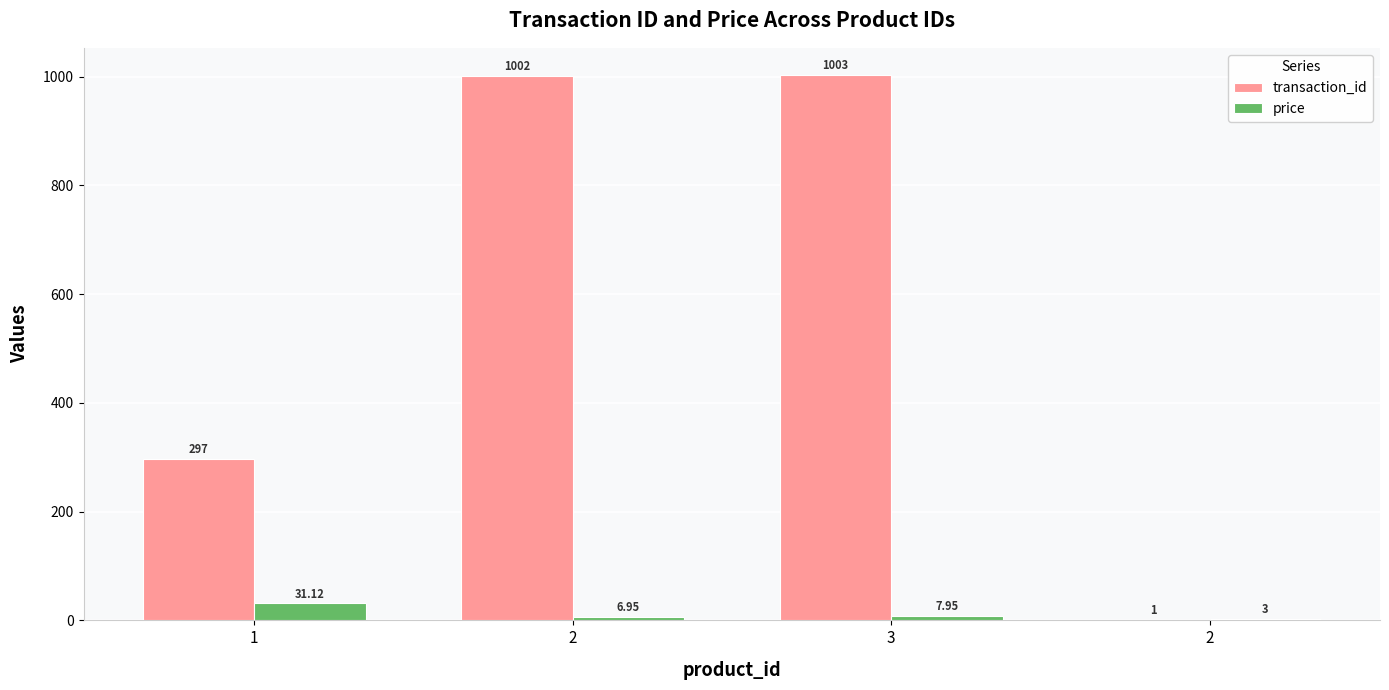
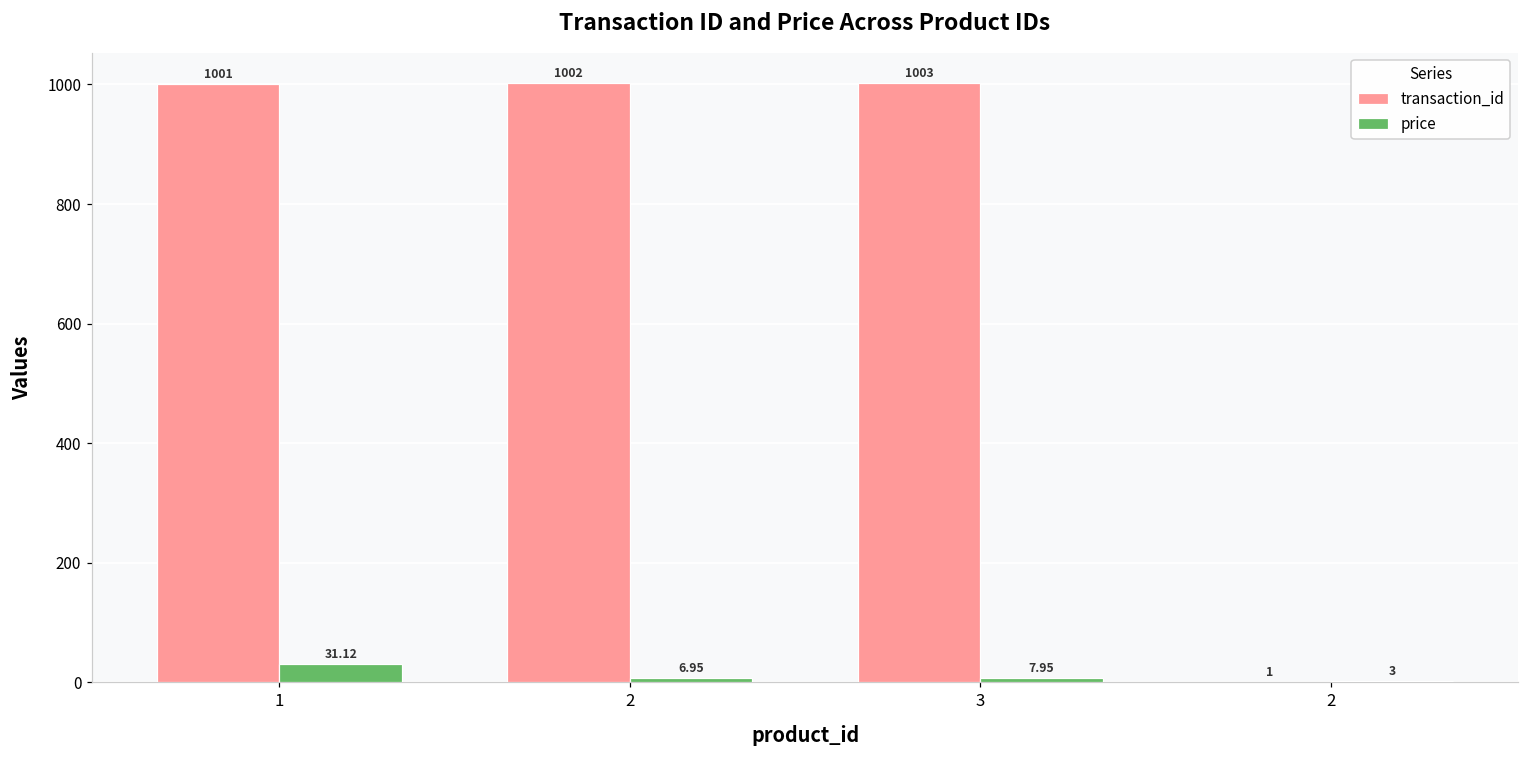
transaction_id, 1: 297 -> 1001
